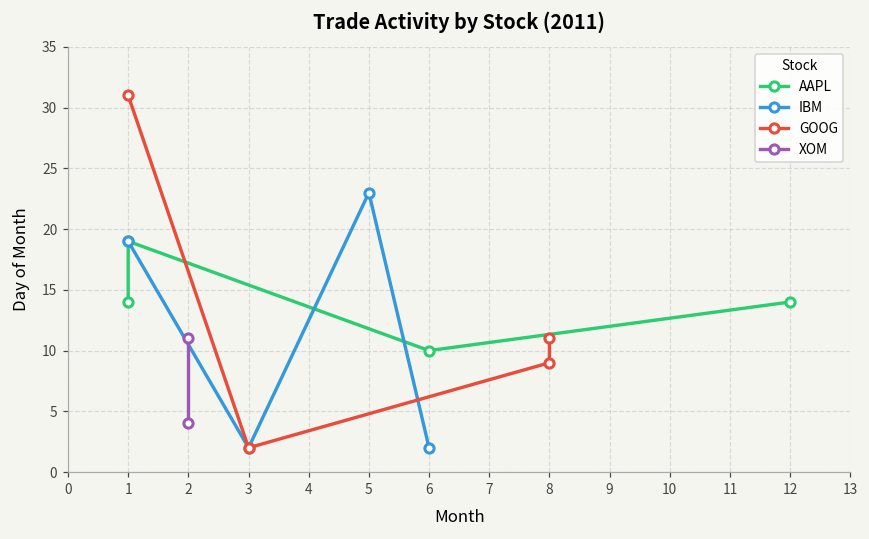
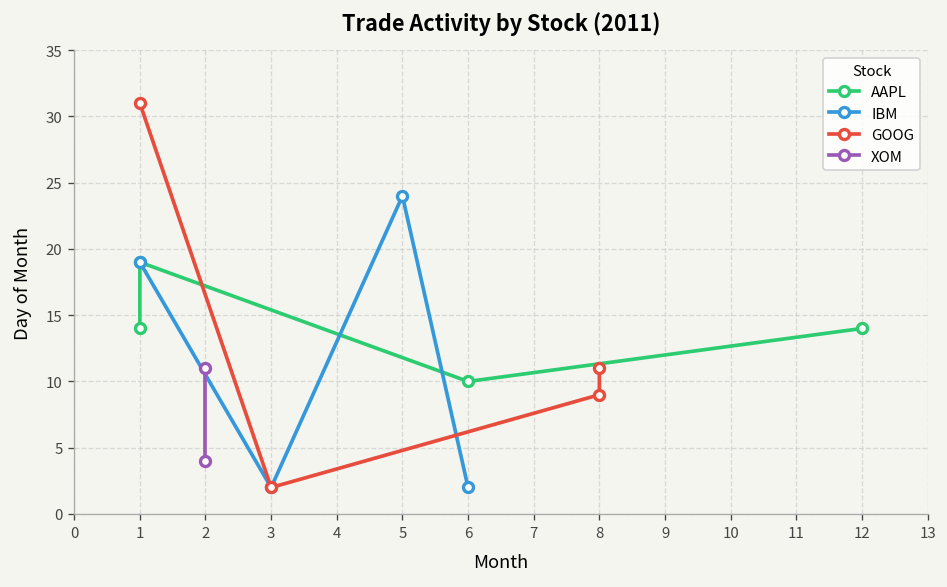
IBM, 5: 23 -> 24
